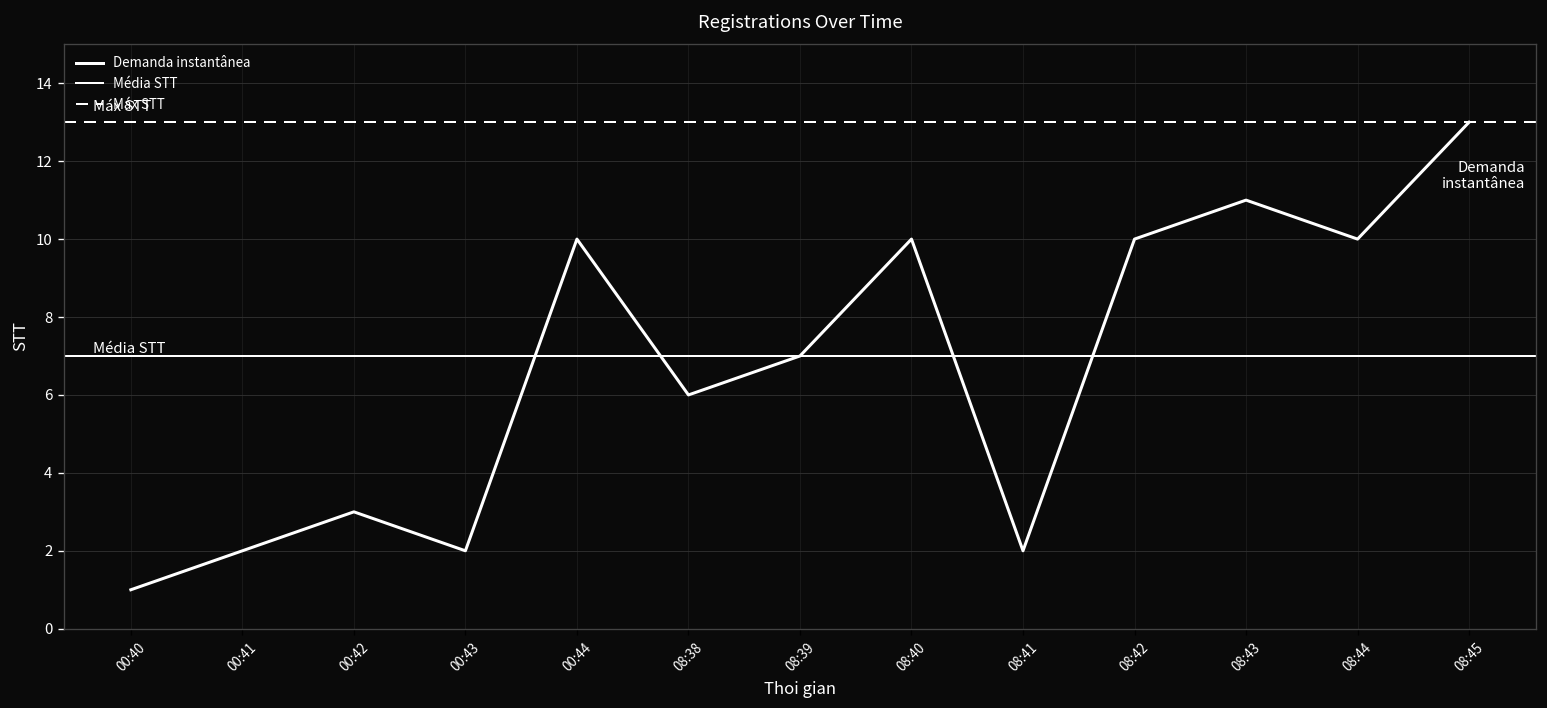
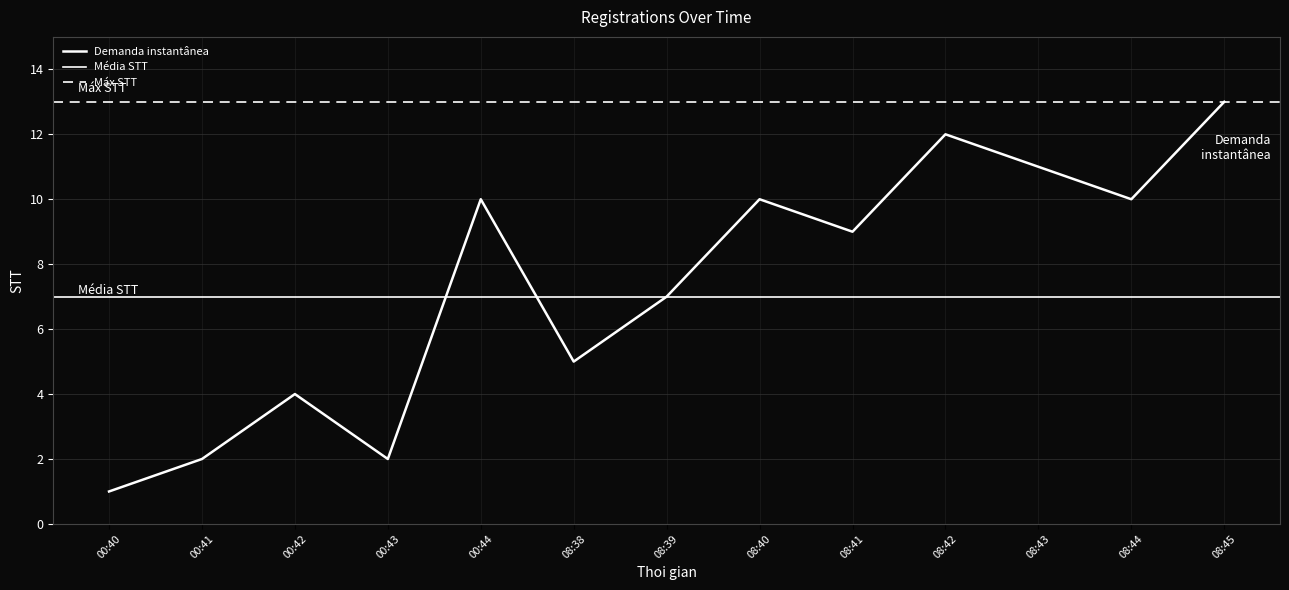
00:42: 3 -> 4
08:38: 6 -> 5
08:41: 2 -> 9
08:42: 10 -> 12
